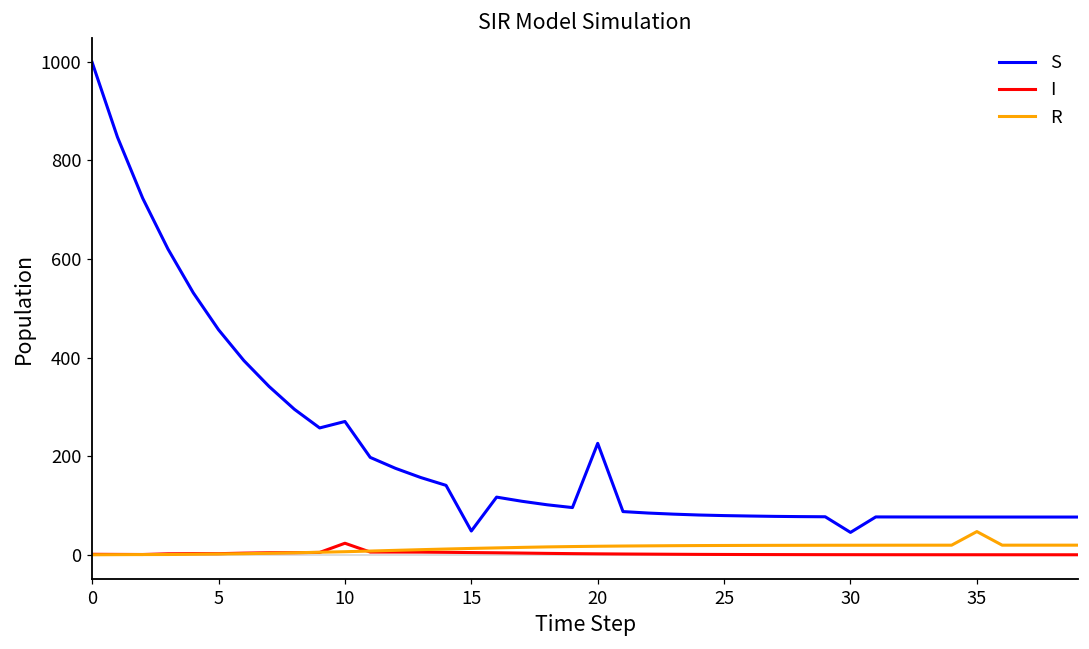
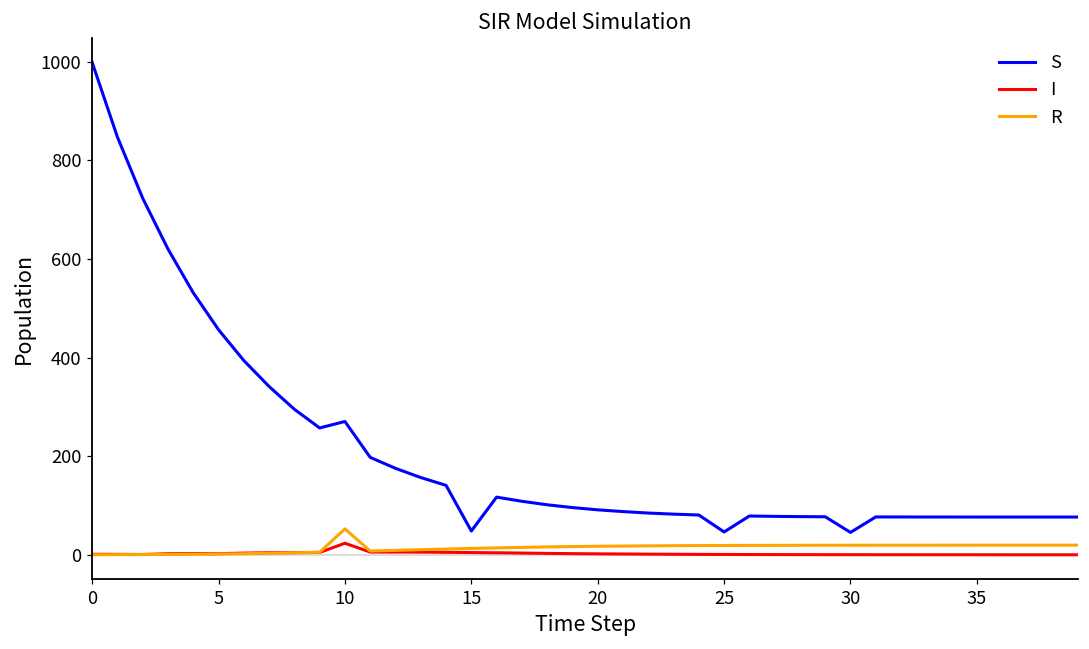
R, 10: 10 -> 50
S, 20: 230 -> 90
S, 25: 80 -> 50
R, 35: 50 -> 20
